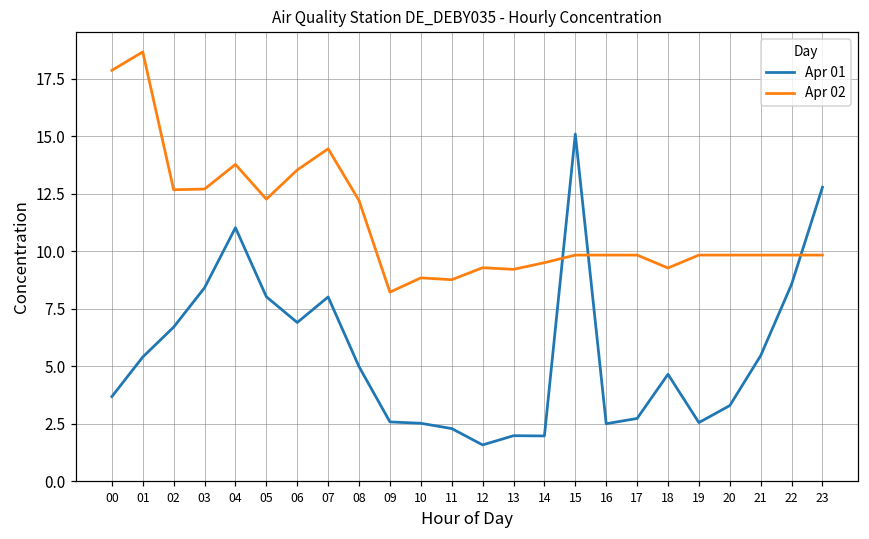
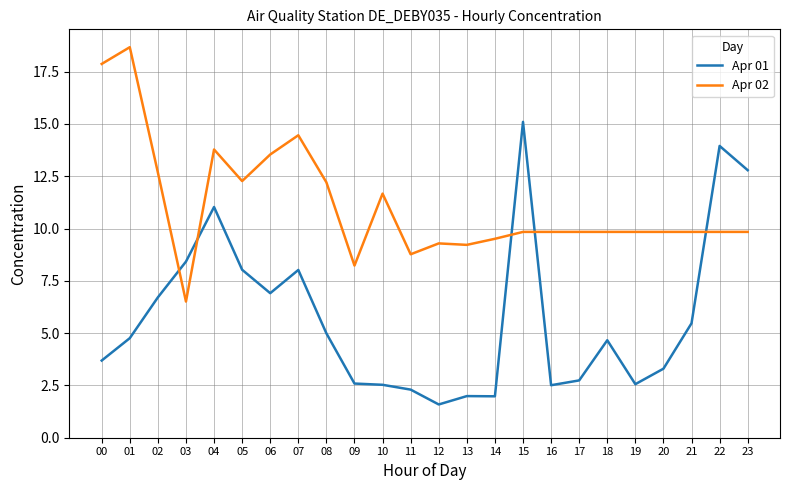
Apr 01, 01: 5.4 -> 4.8
Apr 02, 03: 12.7 -> 6.5
Apr 02, 10: 8.9 -> 11.7
Apr 02, 18: 9.3 -> 9.8
Apr 01, 22: 8.6 -> 14.0
